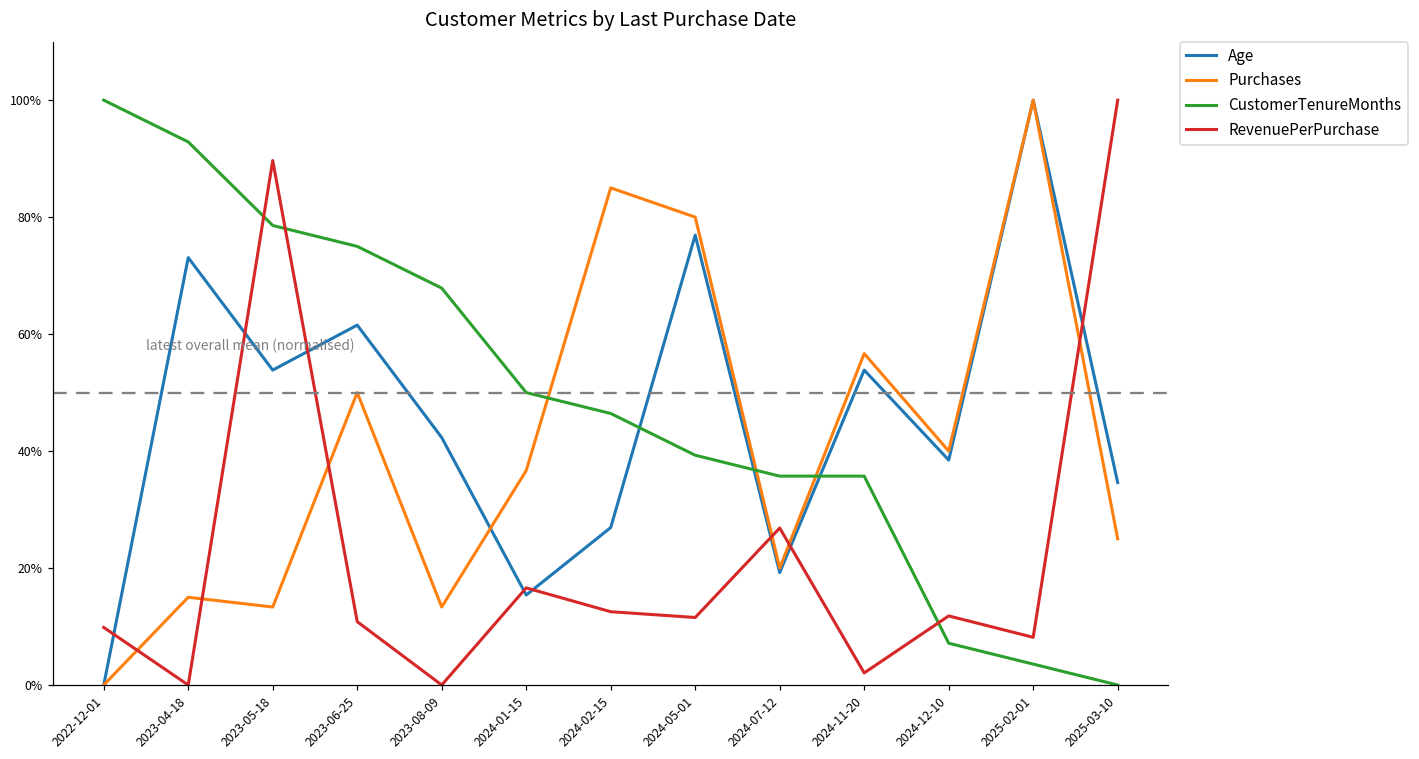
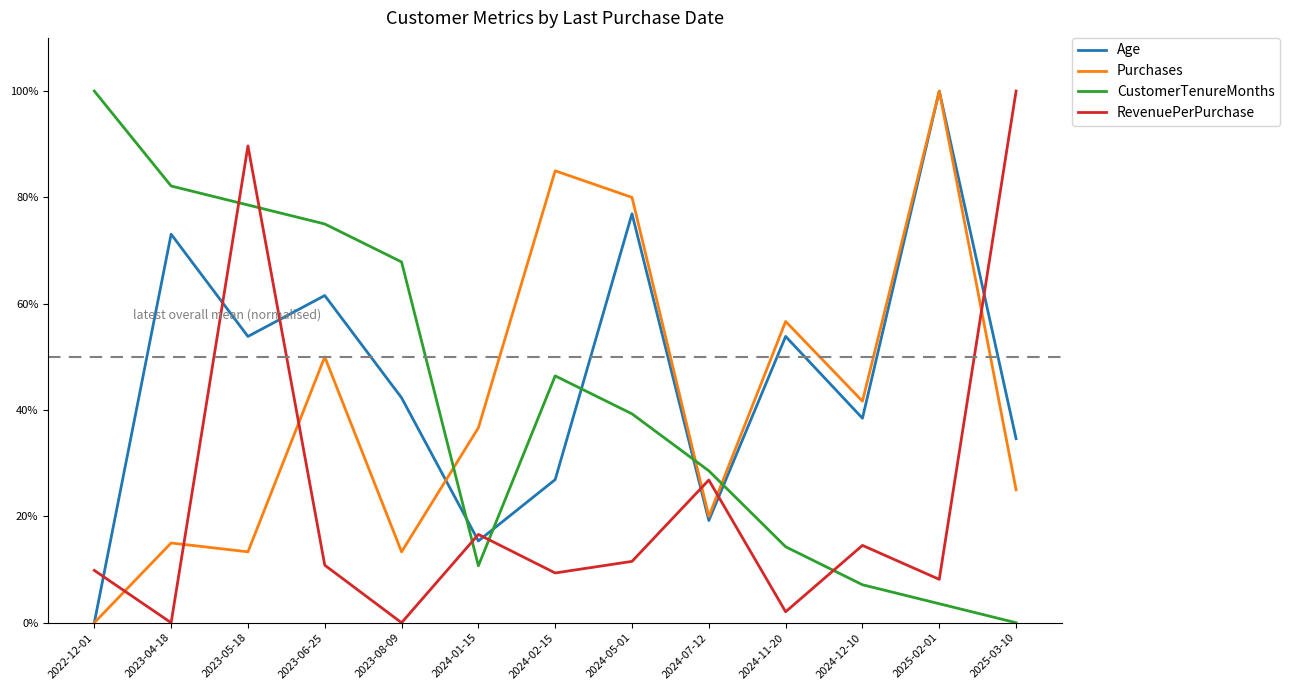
CustomerTenureMonths, 2023-04-18: 93% -> 82%
CustomerTenureMonths, 2024-01-15: 50% -> 11%
RevenuePerPurchase, 2024-02-15: 13% -> 9%
CustomerTenureMonths, 2024-07-12: 36% -> 29%
CustomerTenureMonths, 2024-11-20: 36% -> 14%
Purchases, 2024-12-10: 40% -> 42%
RevenuePerPurchase, 2024-12-10: 12% -> 15%
